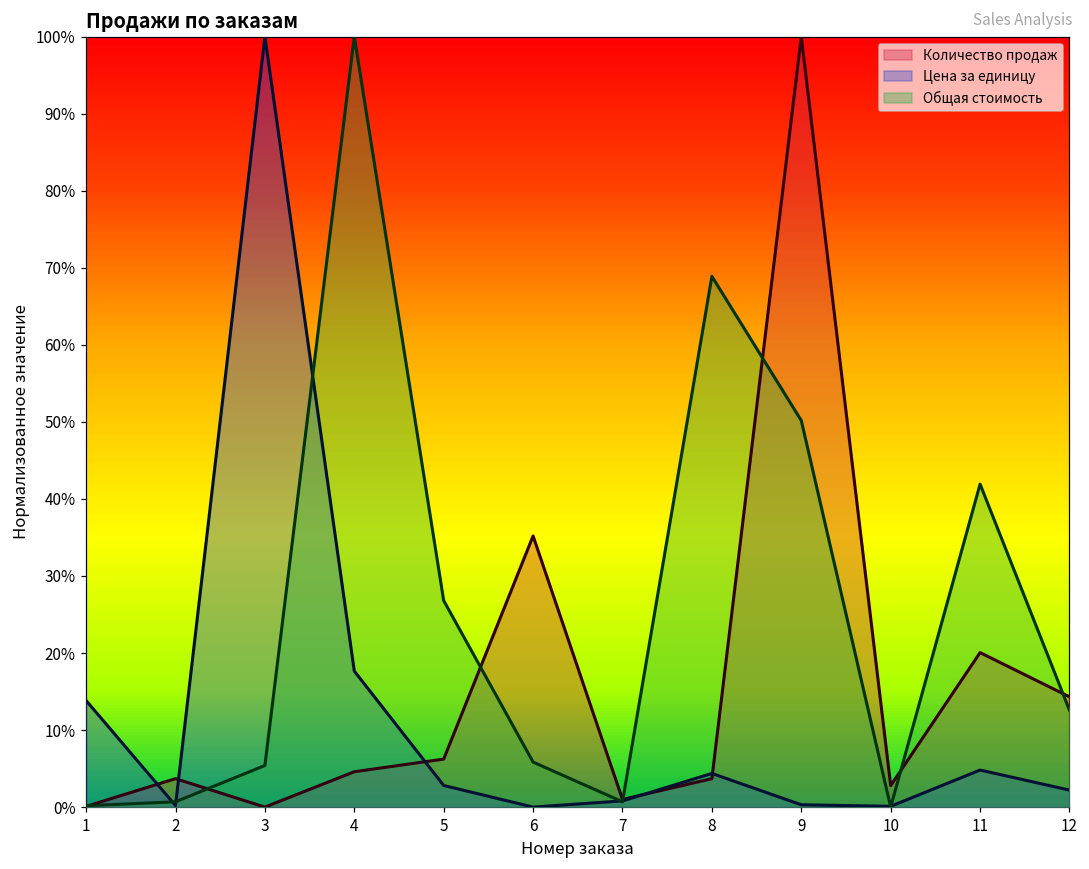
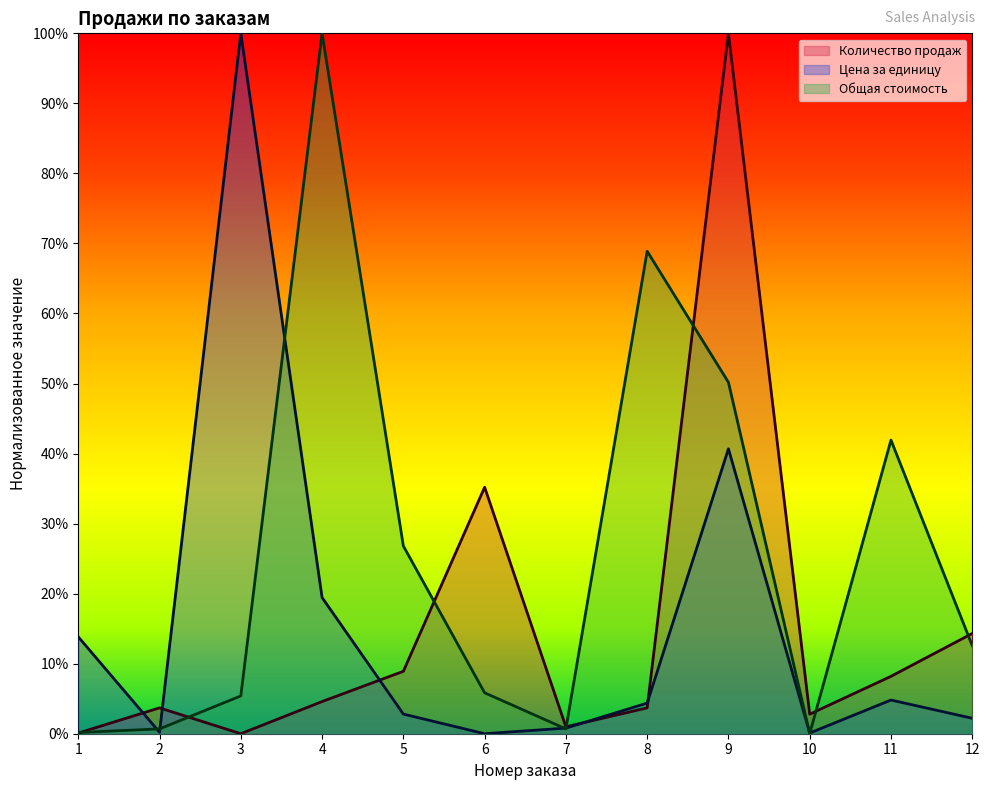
Цена за единицу, 4: 18% -> 19%
Количество продаж, 5: 6% -> 9%
Цена за единицу, 9: 0% -> 41%
Количество продаж, 11: 20% -> 8%
